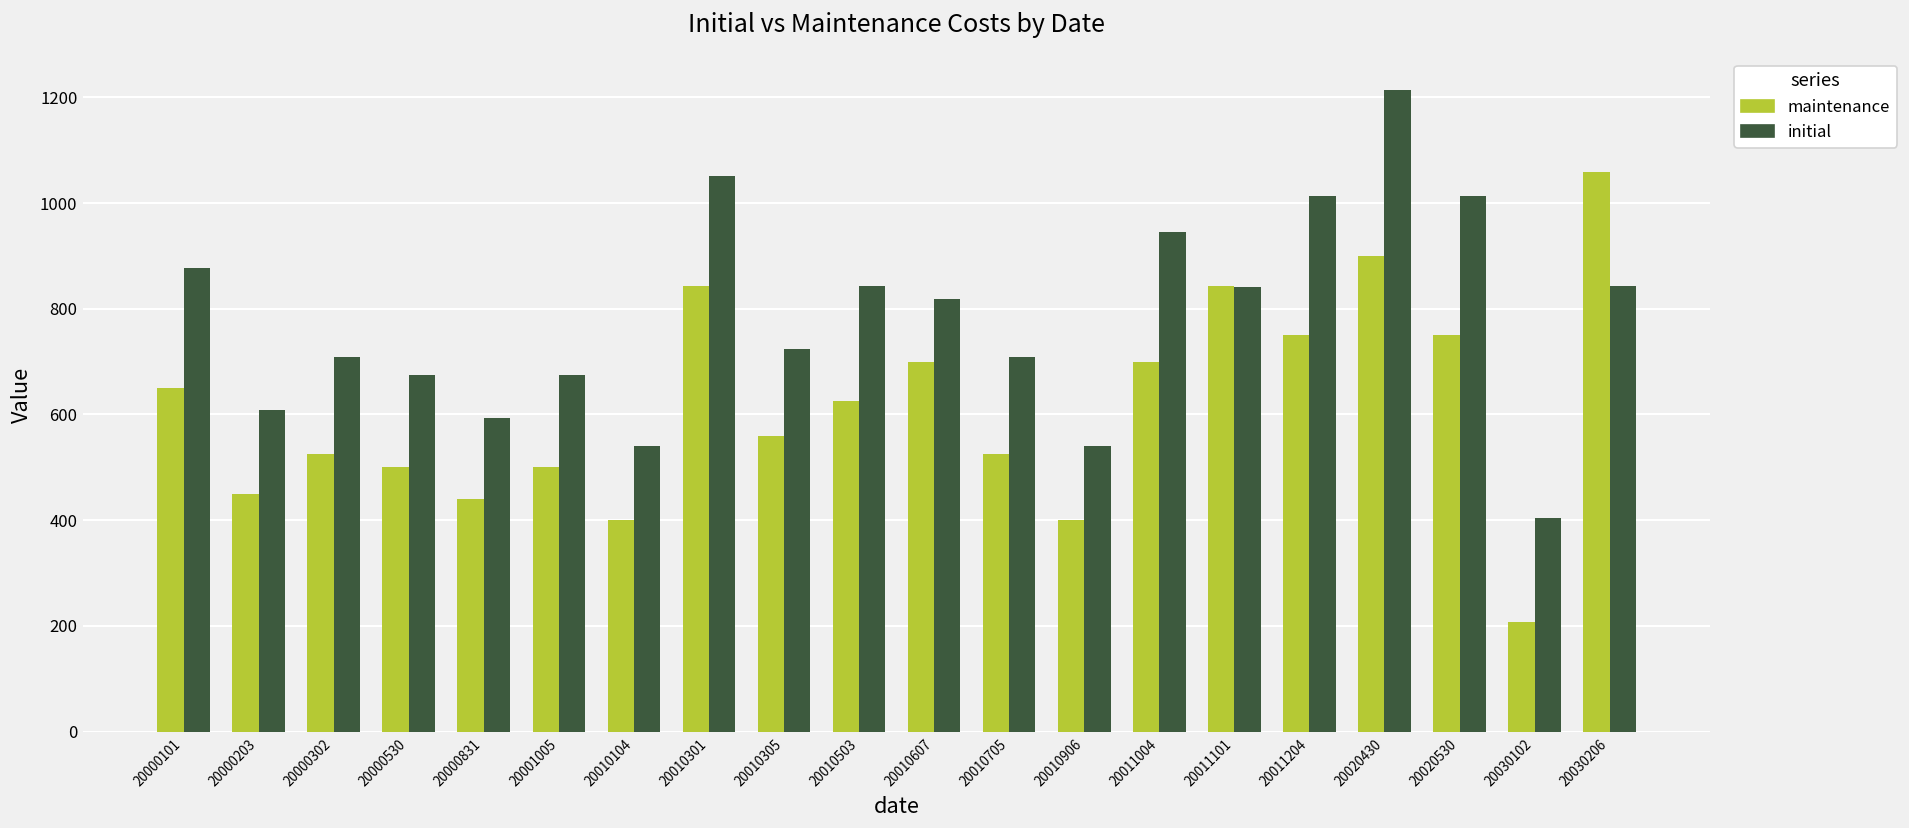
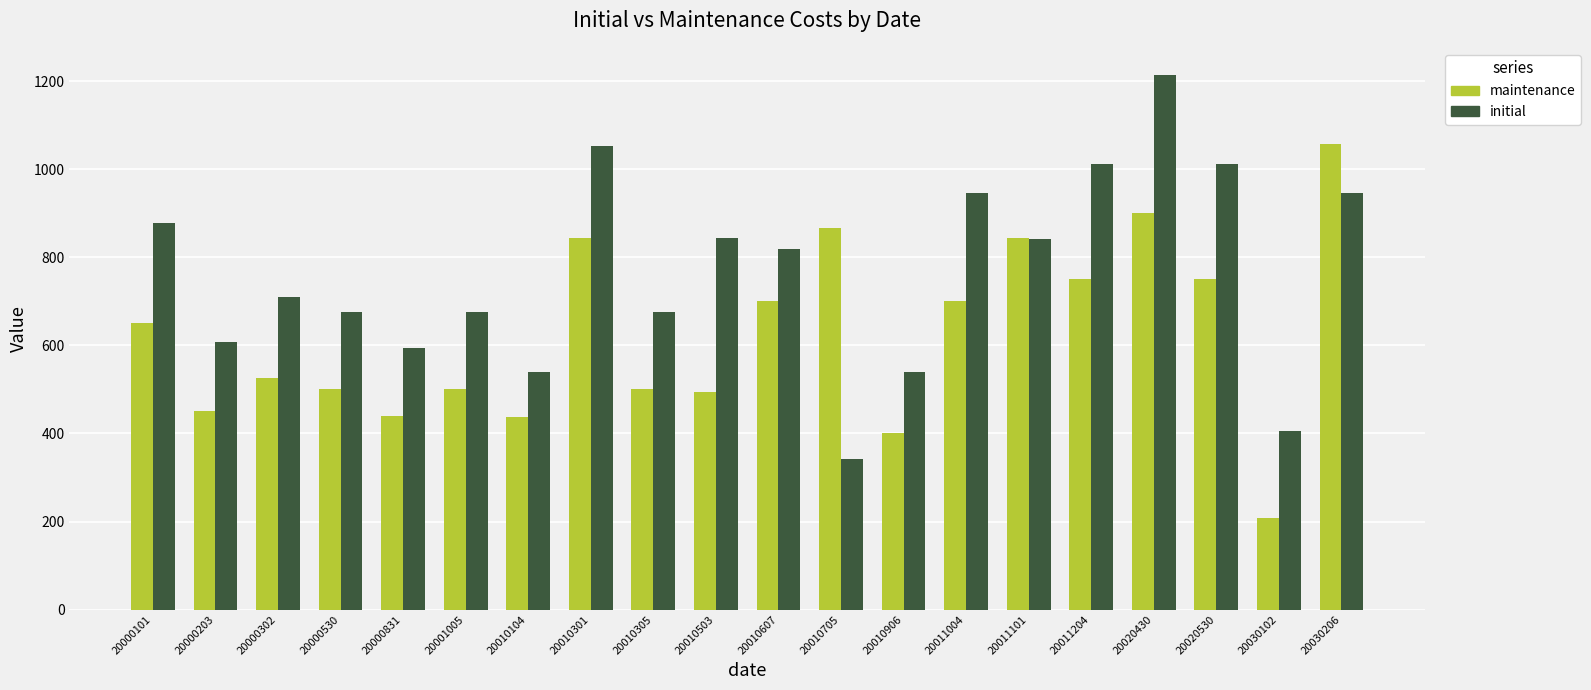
maintenance, 20010104: 400 -> 440
maintenance, 20010305: 560 -> 500
initial, 20010305: 720 -> 680
maintenance, 20010503: 630 -> 490
maintenance, 20010705: 530 -> 870
initial, 20010705: 710 -> 340
initial, 20030206: 840 -> 950
